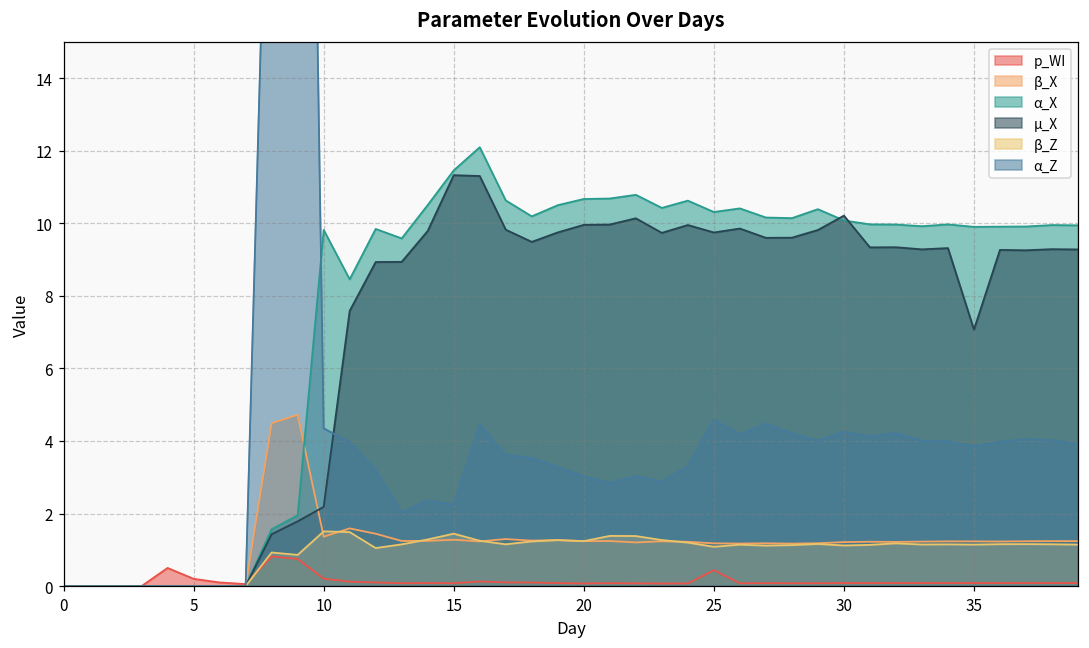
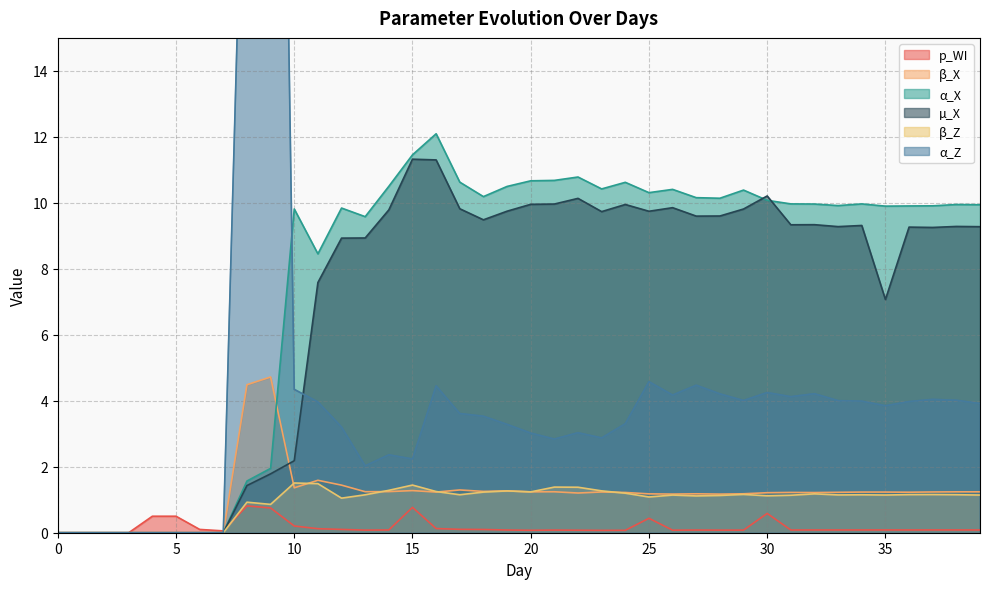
p_WI, 5: 0.2 -> 0.5
p_WI, 15: 0.1 -> 0.8
p_WI, 30: 0.1 -> 0.6
